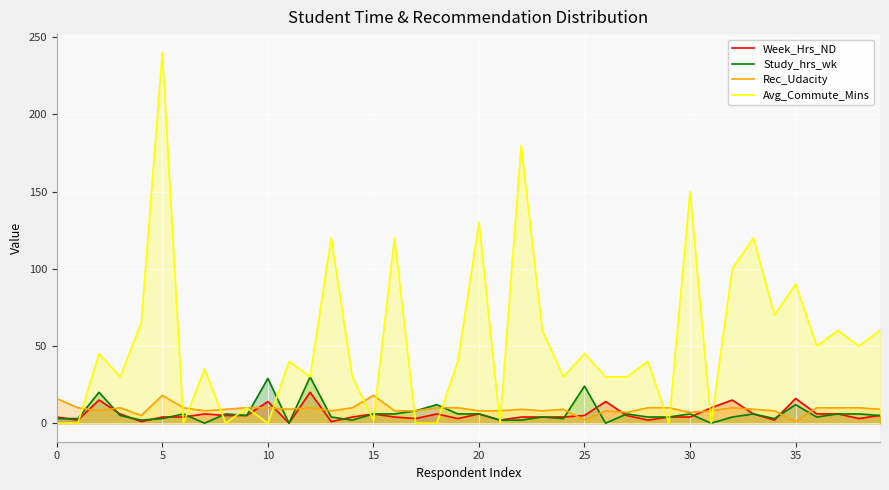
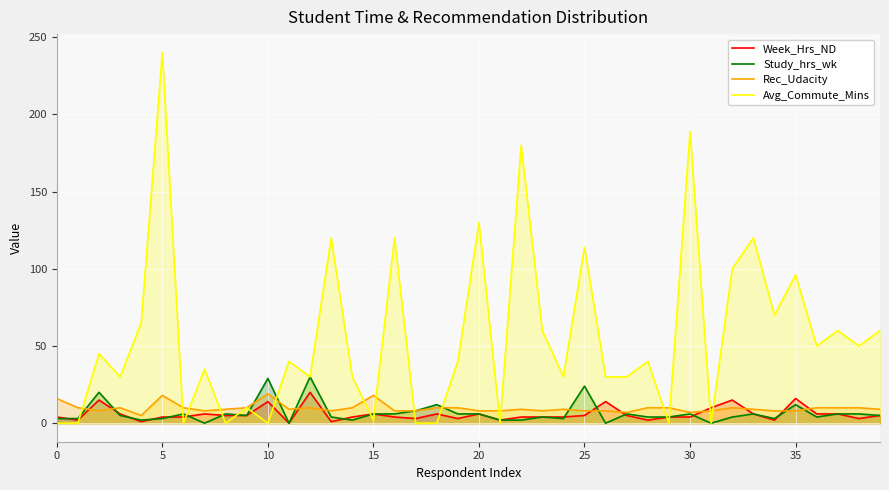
Rec_Udacity, 10: 10 -> 19
Rec_Udacity, 25: 2 -> 8
Avg_Commute_Mins, 25: 45 -> 114
Avg_Commute_Mins, 30: 150 -> 189
Rec_Udacity, 35: 1 -> 8
Avg_Commute_Mins, 35: 90 -> 96
